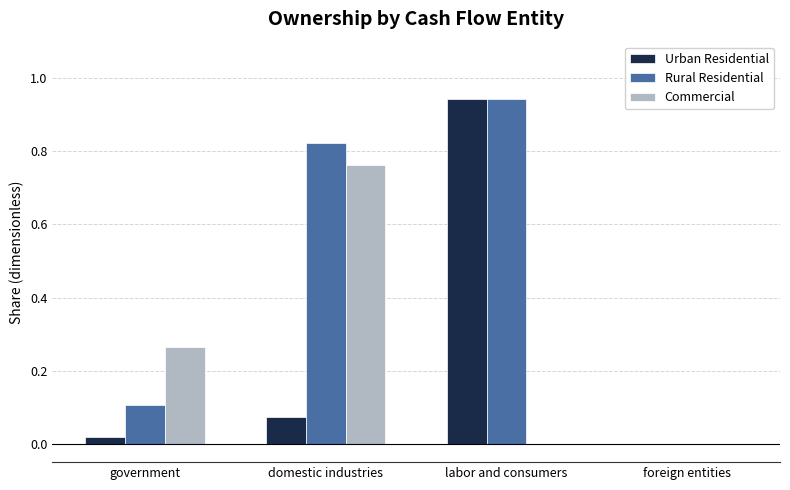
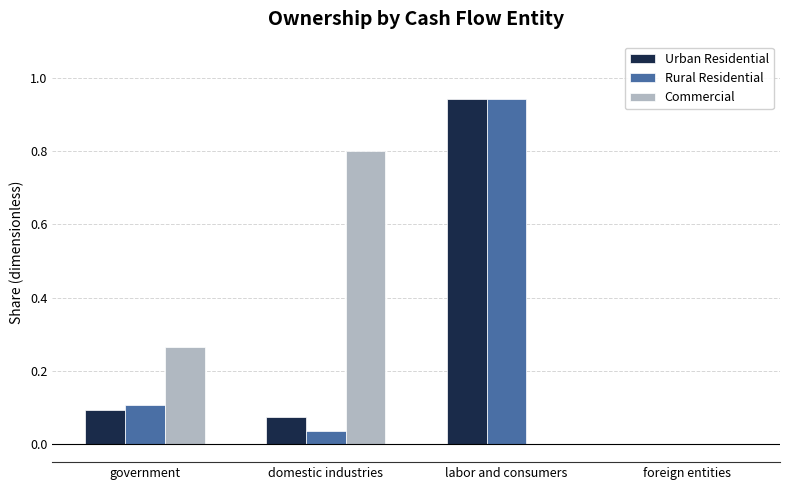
Urban Residential, government: 0.02 -> 0.09
Rural Residential, domestic industries: 0.82 -> 0.04
Commercial, domestic industries: 0.76 -> 0.80
